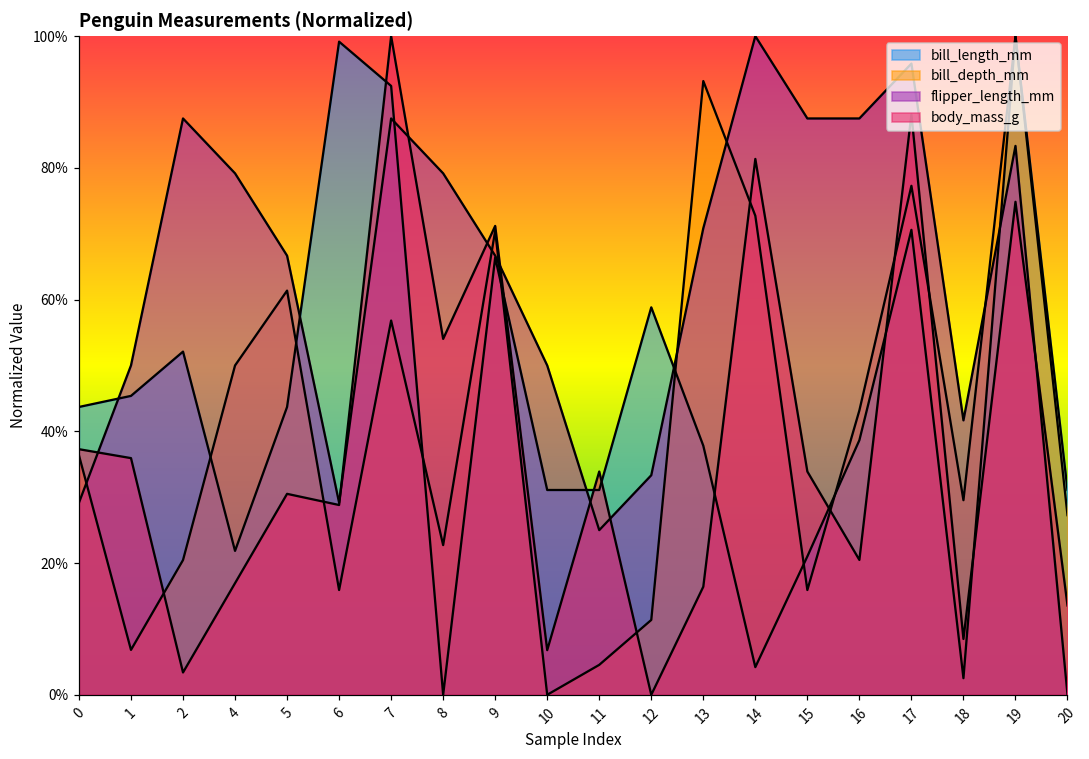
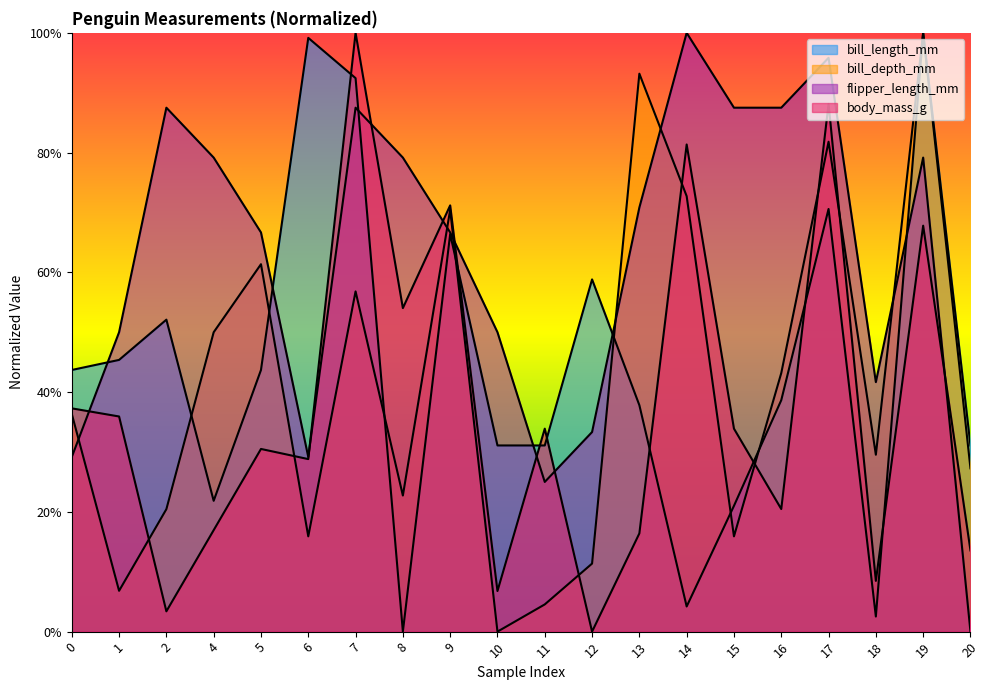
bill_depth_mm, 17: 77% -> 82%
flipper_length_mm, 19: 83% -> 79%
body_mass_g, 19: 75% -> 68%
